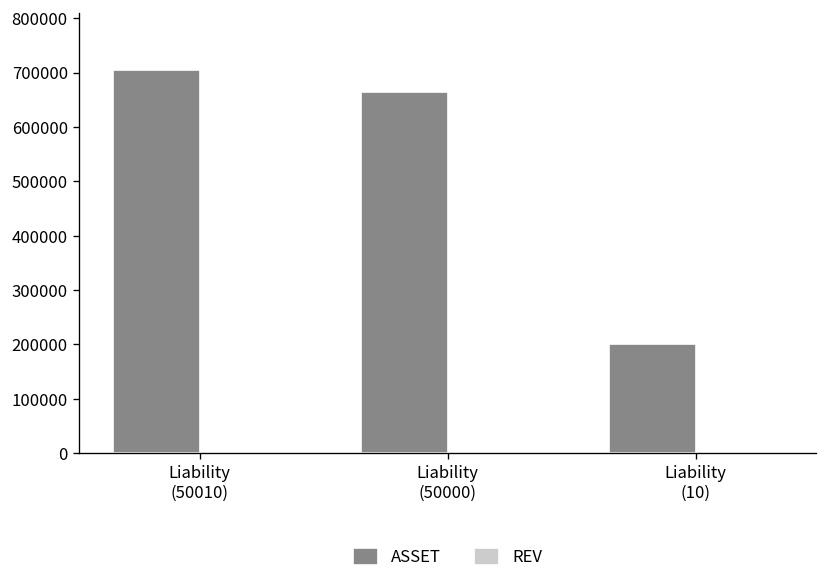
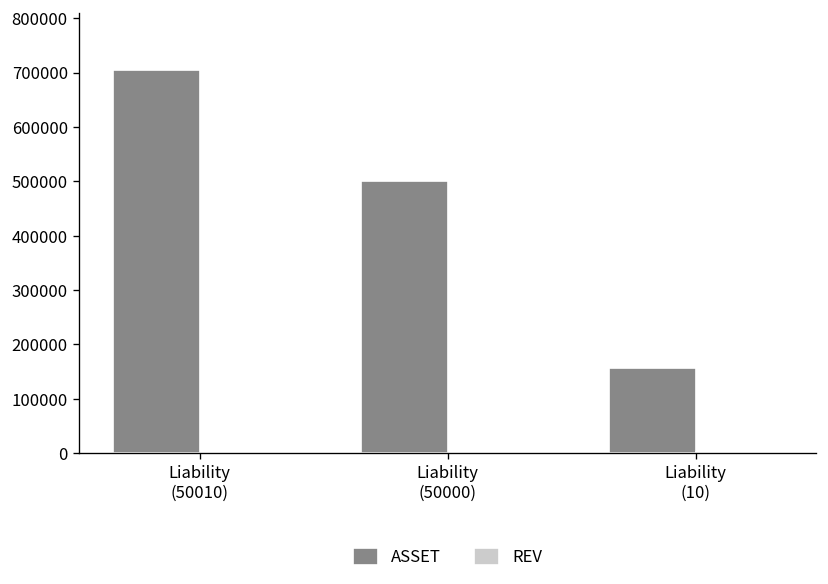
ASSET, Liability (50000): 660000 -> 500000
ASSET, Liability (10): 200000 -> 160000
